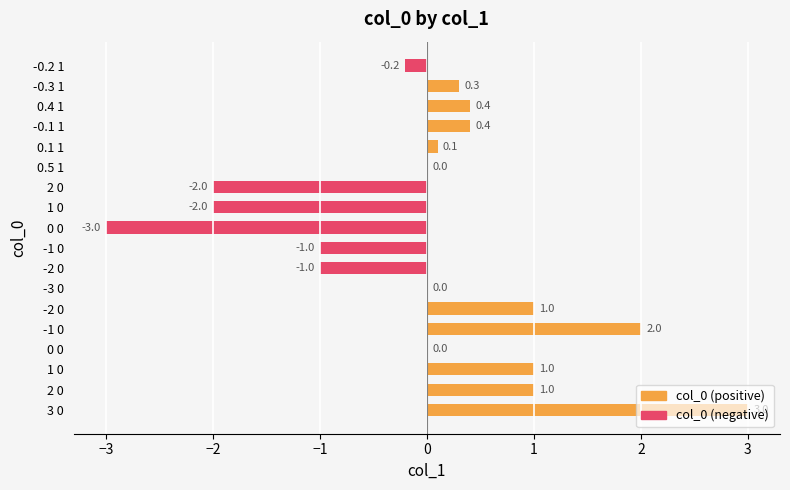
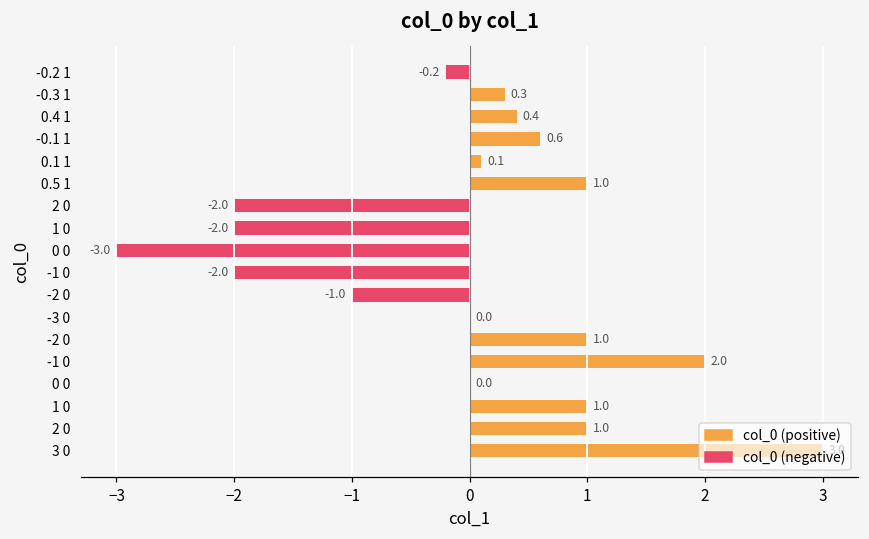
col_0 (positive), -0.1 1: 0.4 -> 0.6
col_0 (positive), 0.5 1: 0.0 -> 1.0
col_0 (negative), -1 0: -1.0 -> -2.0
